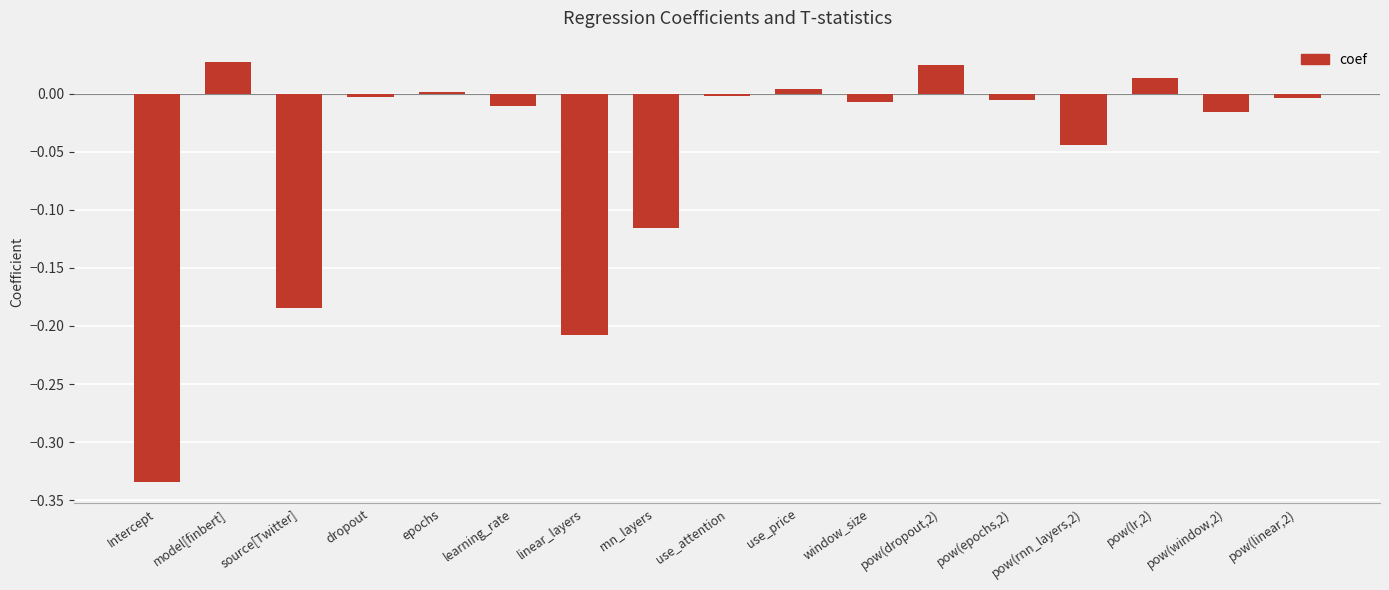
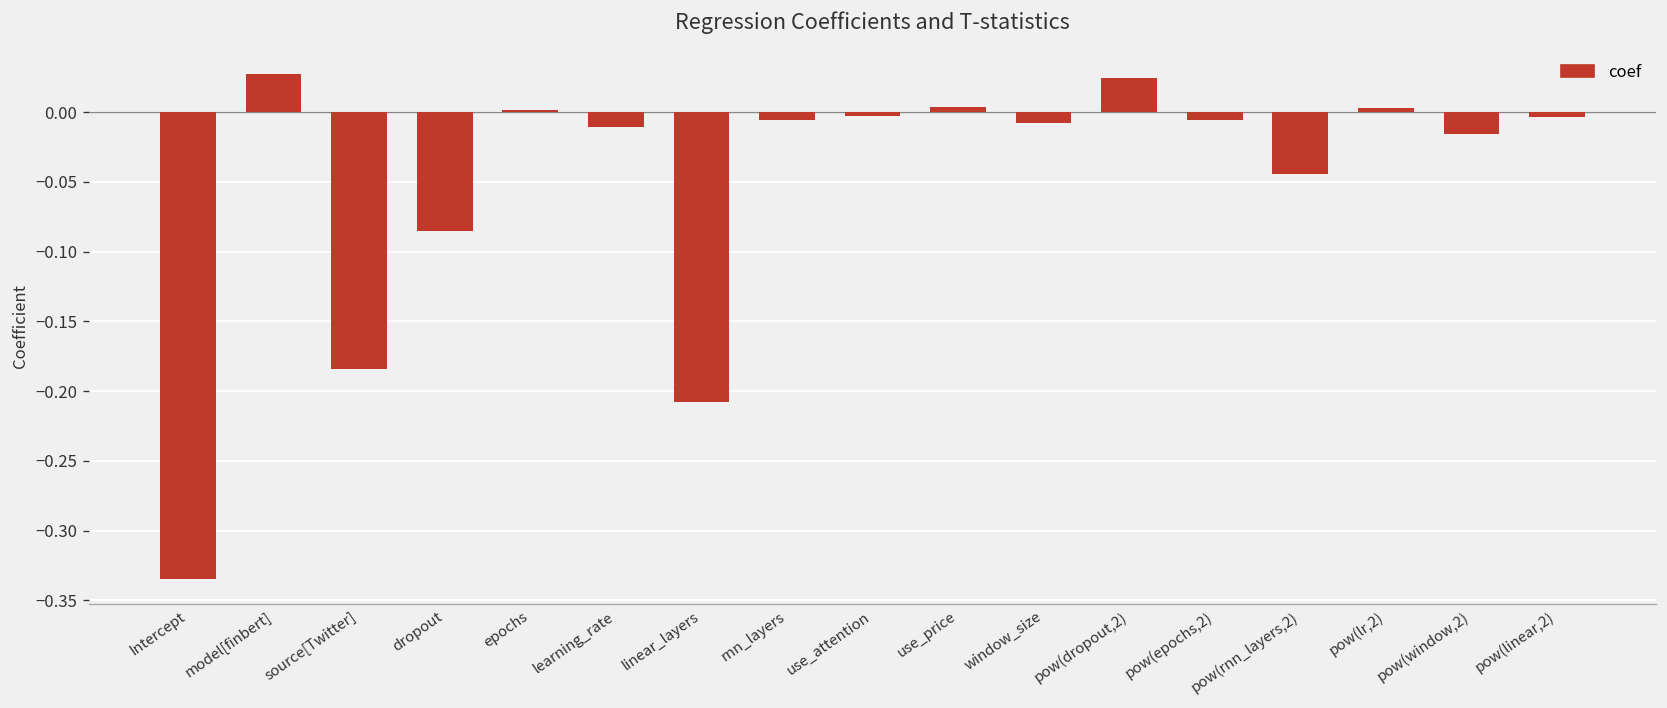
dropout: -0.003 -> -0.085
rnn_layers: -0.116 -> -0.006
pow(lr,2): 0.013 -> 0.003
